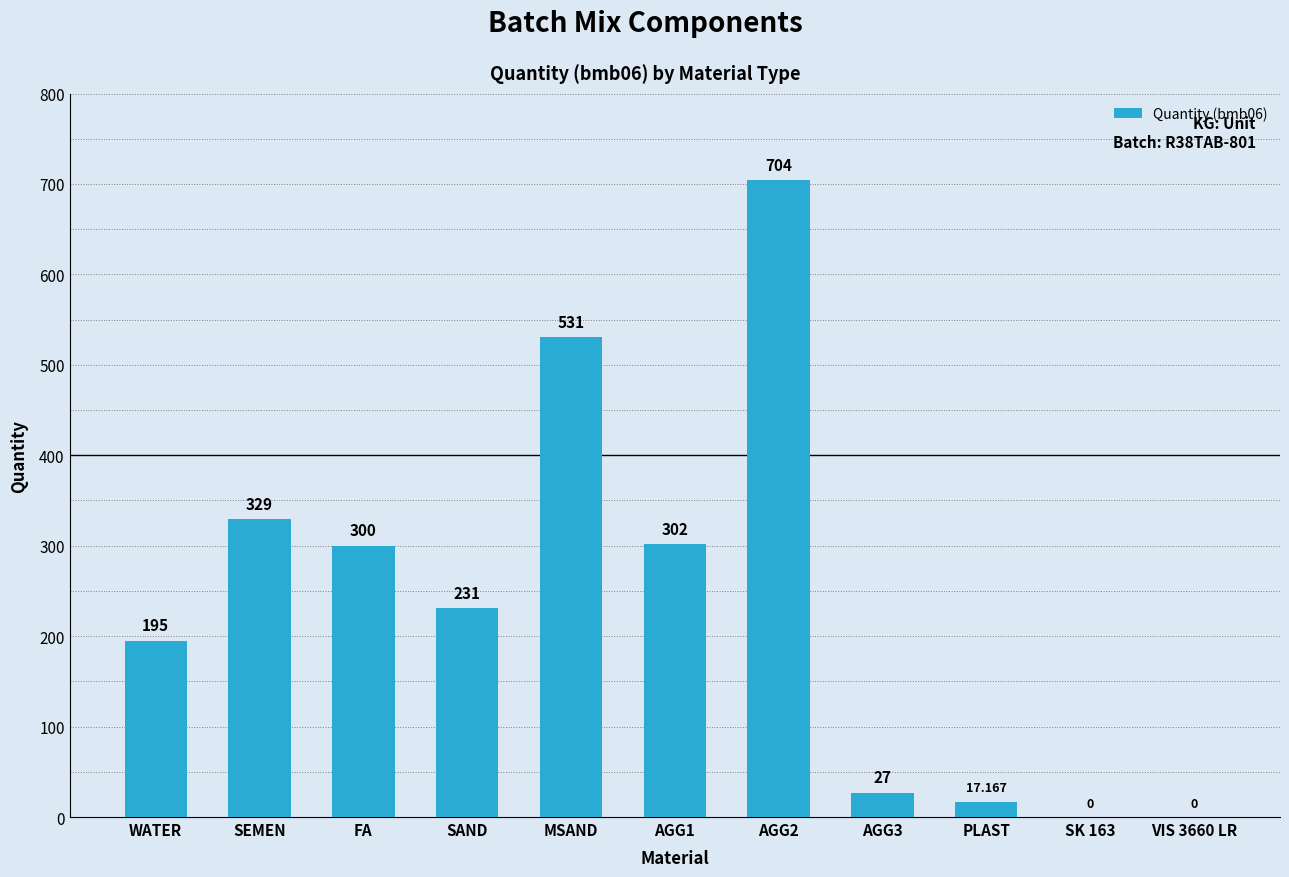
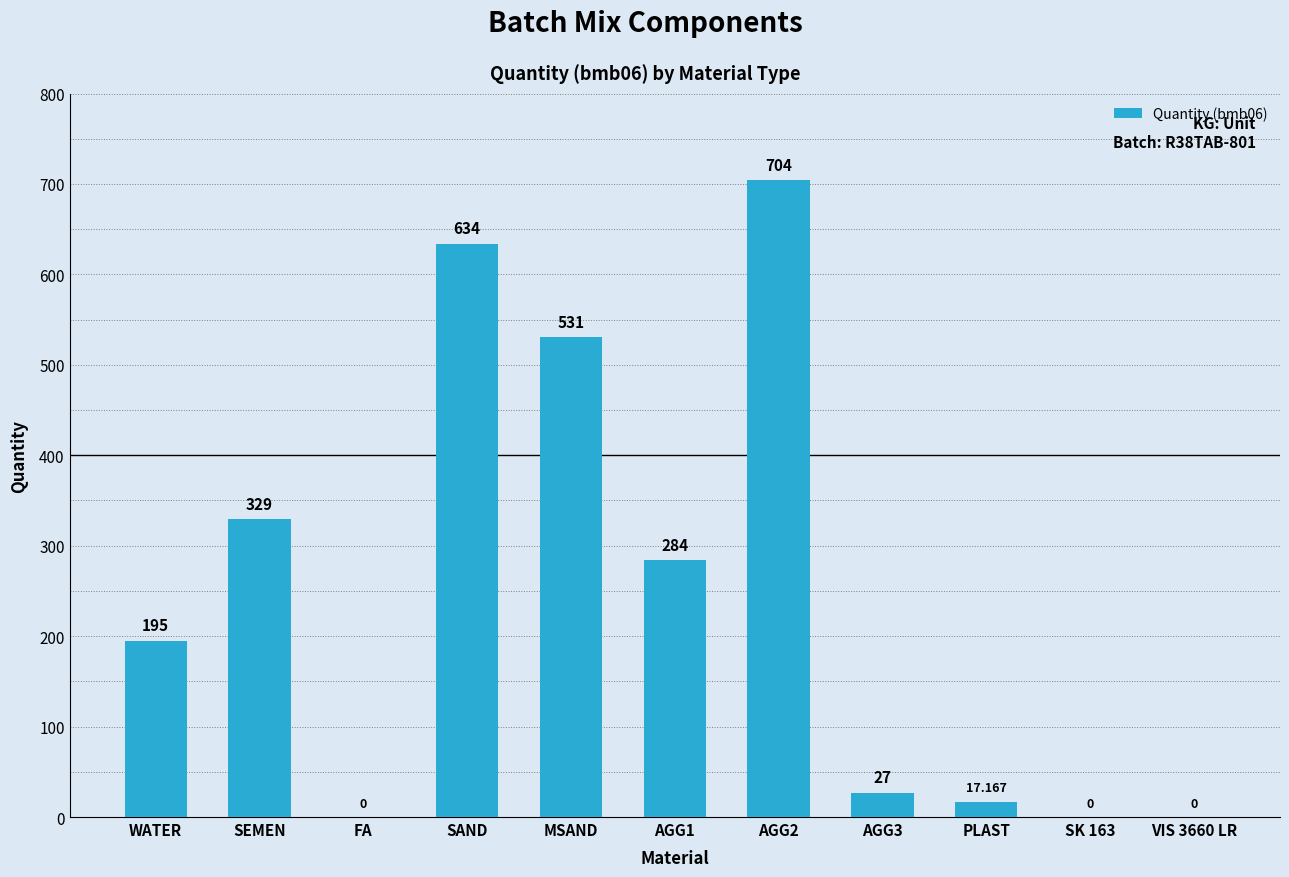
FA: 300 -> 0
SAND: 231 -> 634
AGG1: 302 -> 284
